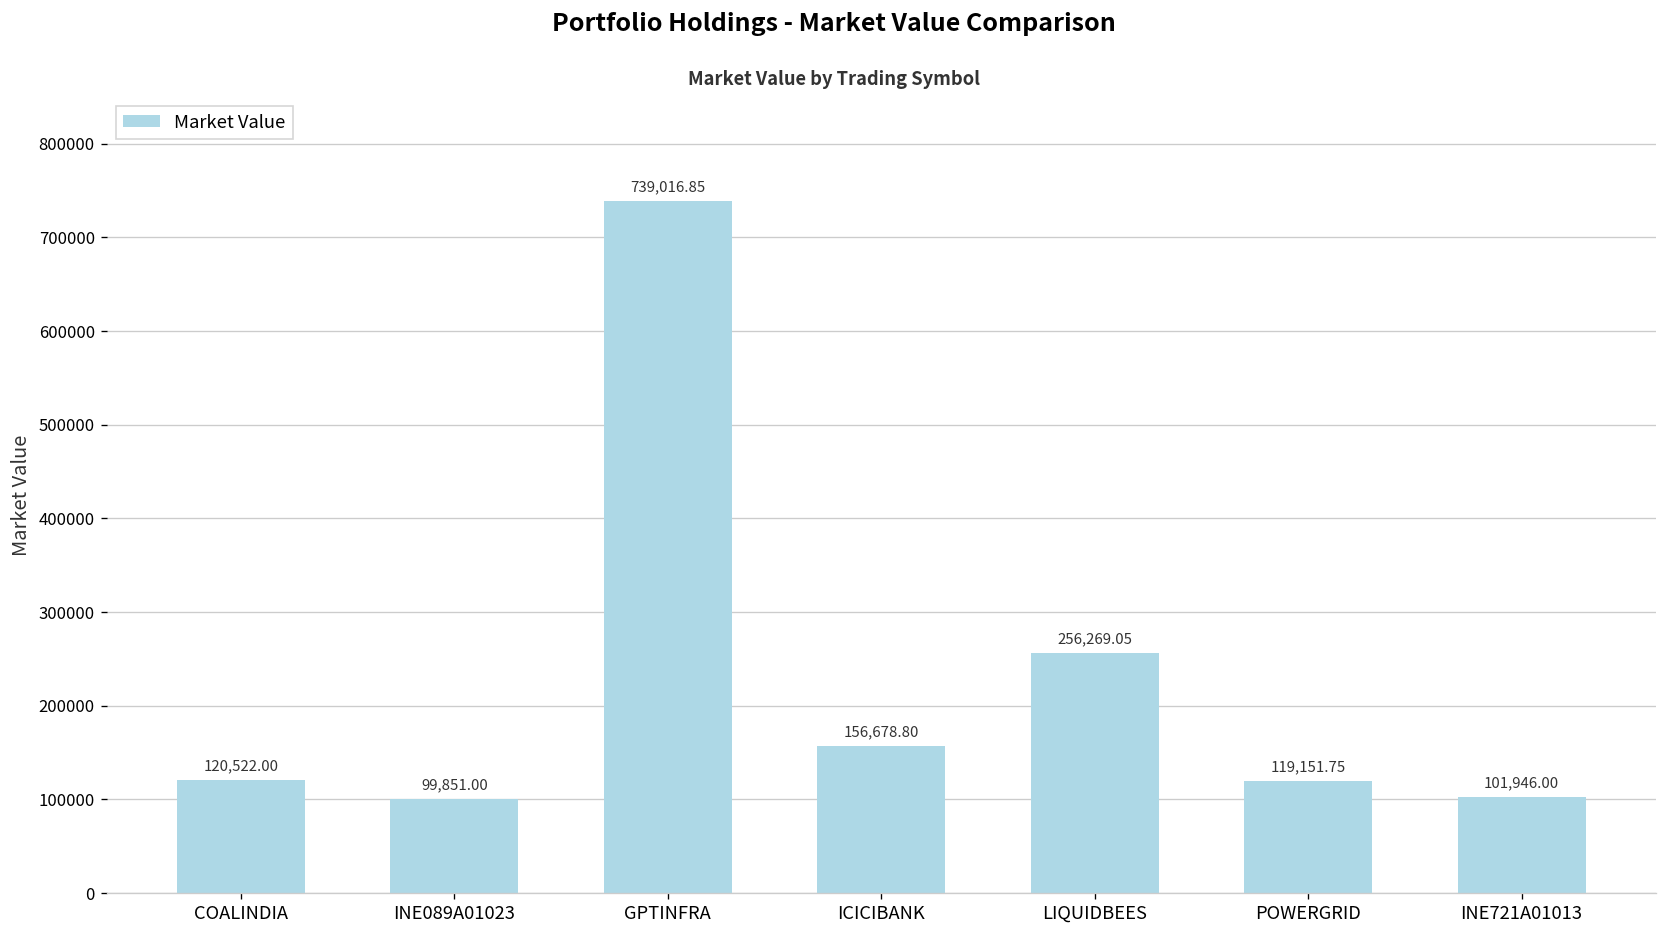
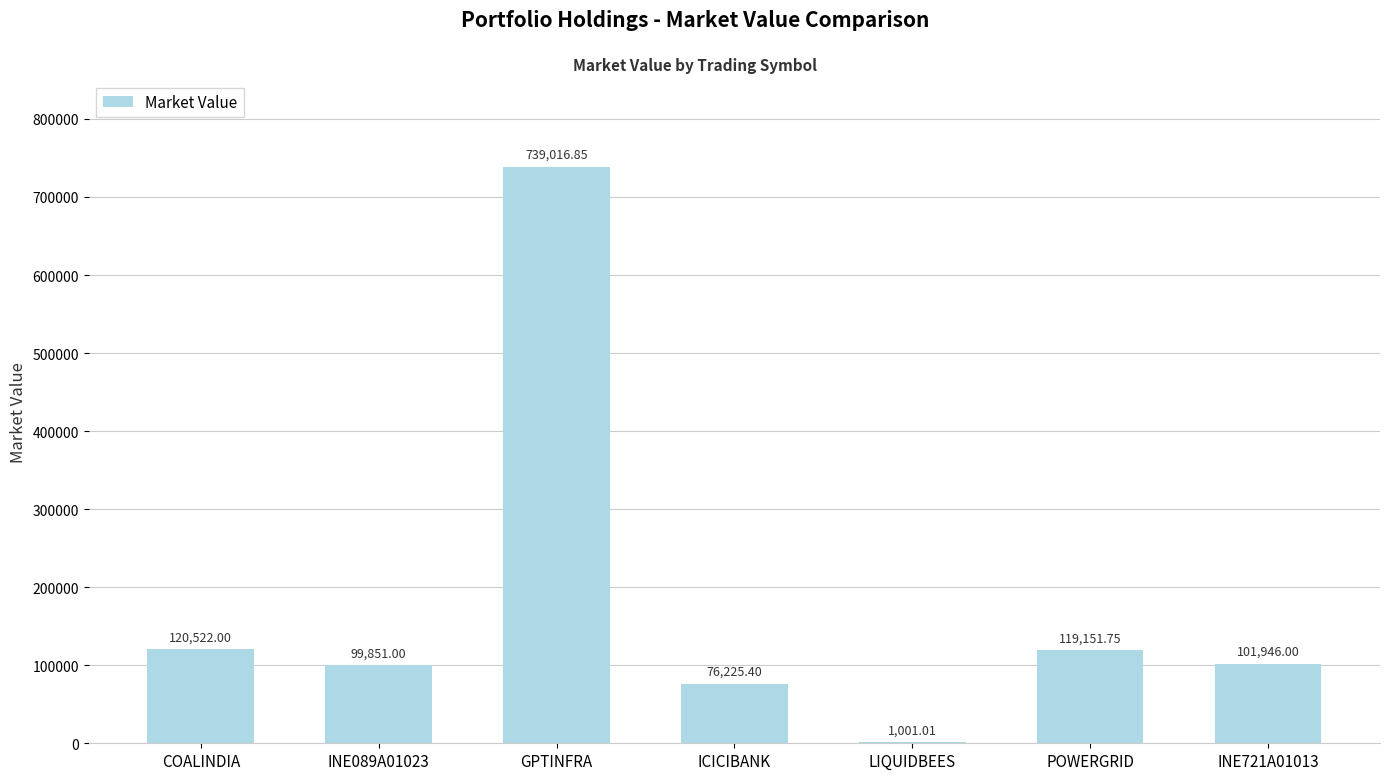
ICICIBANK: 156,678.80 -> 76,225.40
LIQUIDBEES: 256,269.05 -> 1,001.01
